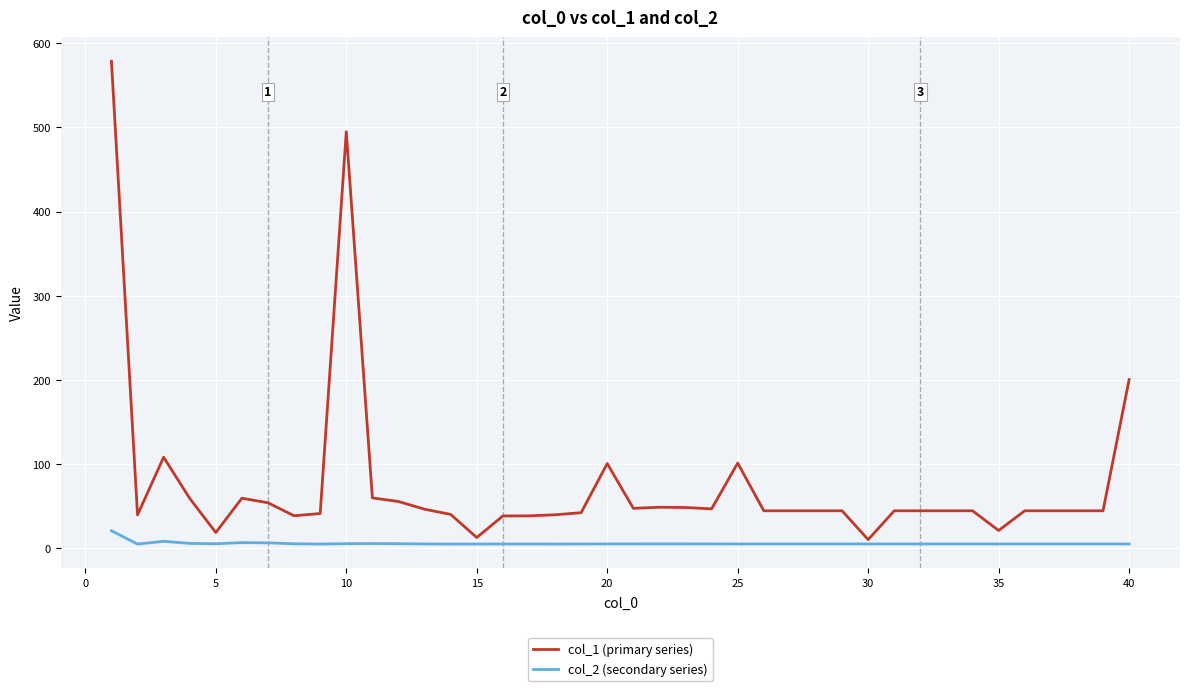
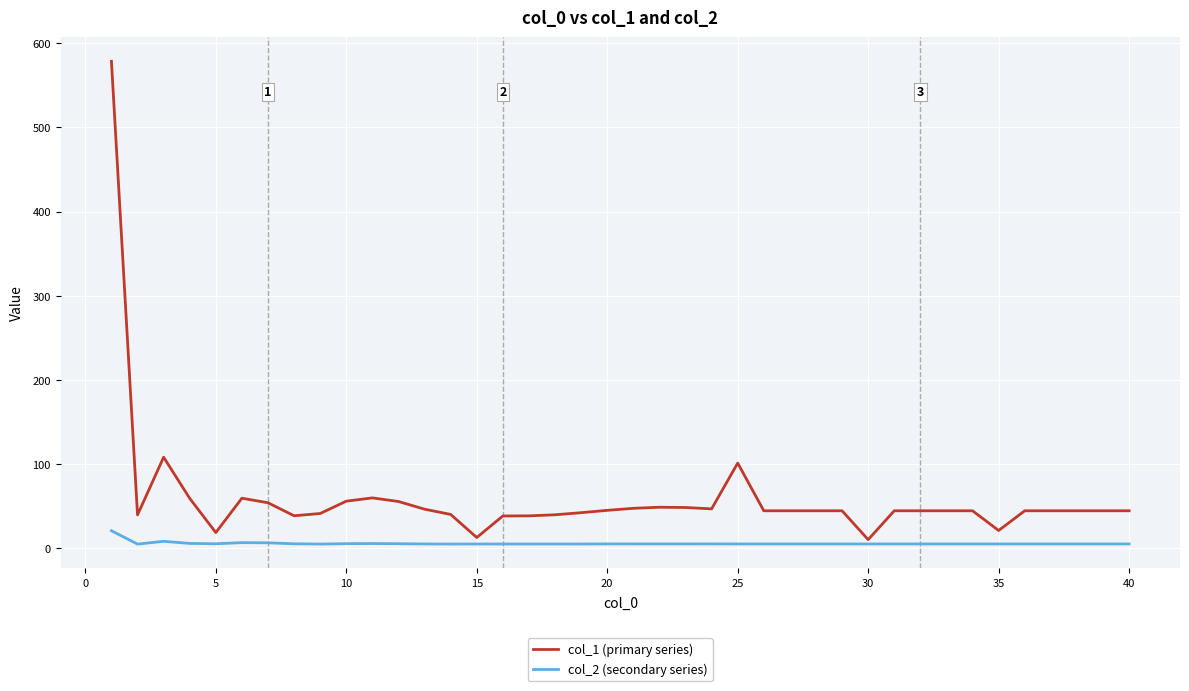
col_1 (primary series), 10: 490 -> 60
col_1 (primary series), 20: 100 -> 50
col_1 (primary series), 40: 200 -> 40
